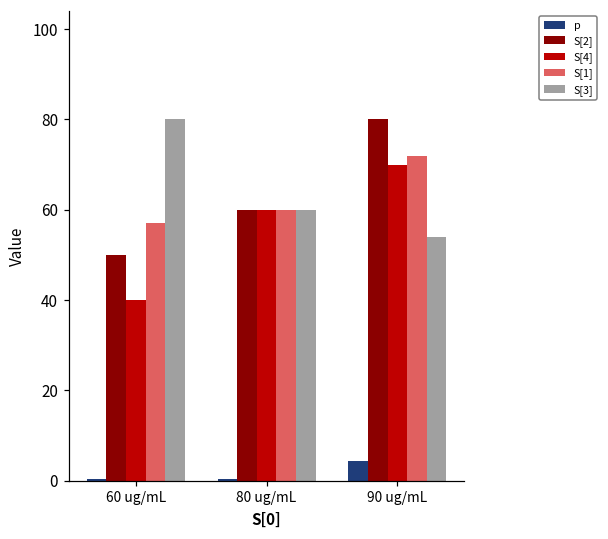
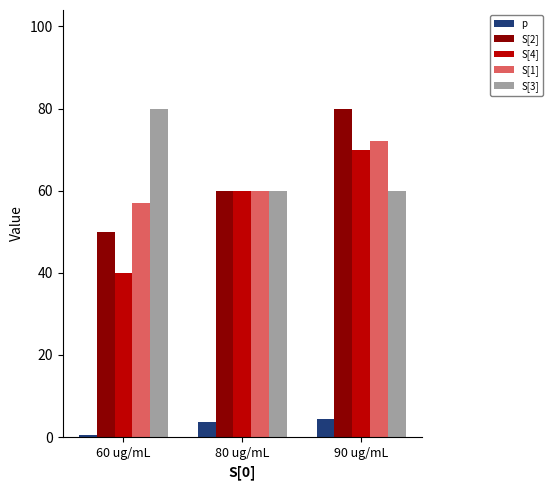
p, 80 ug/mL: 0 -> 4
S[3], 90 ug/mL: 54 -> 60
